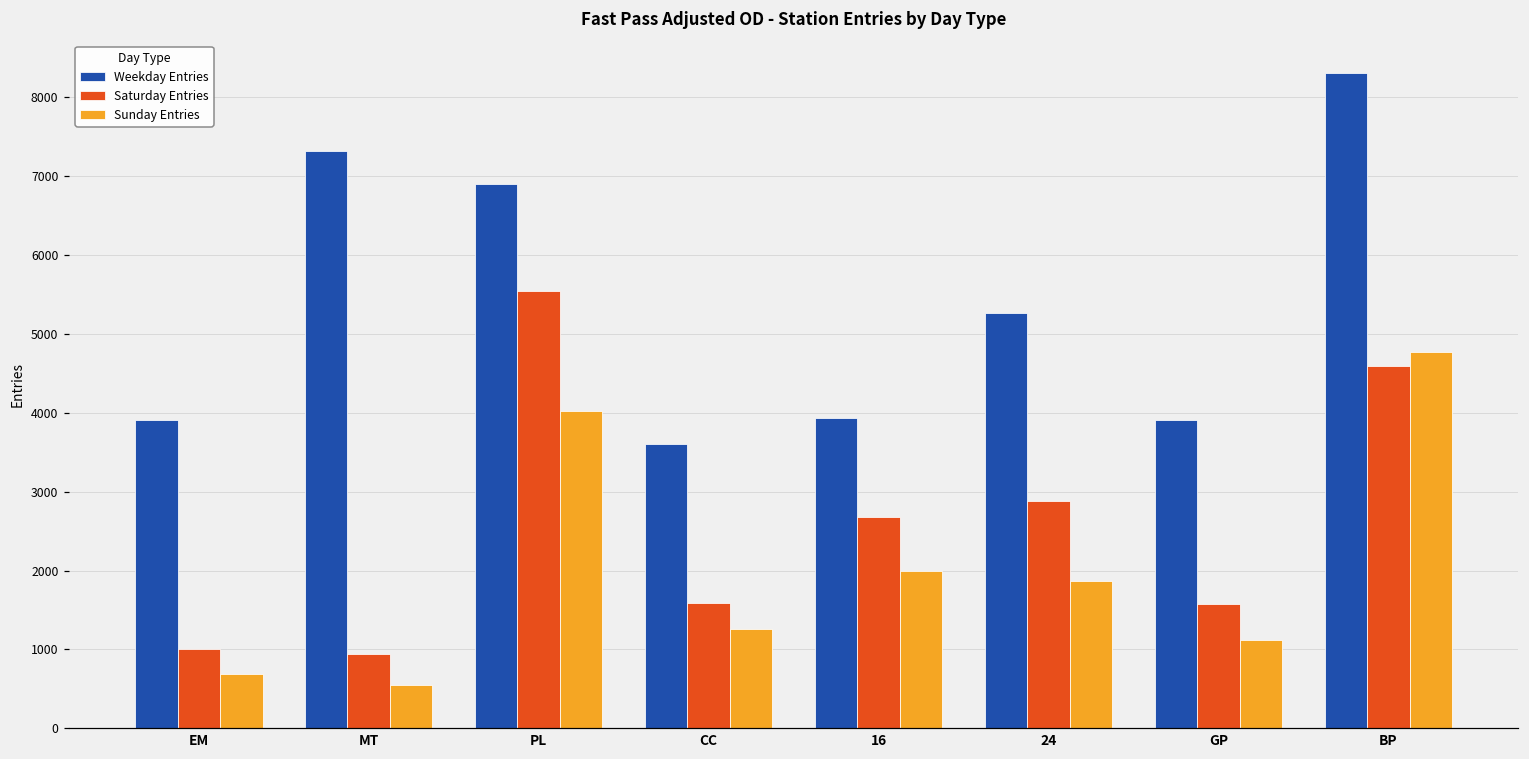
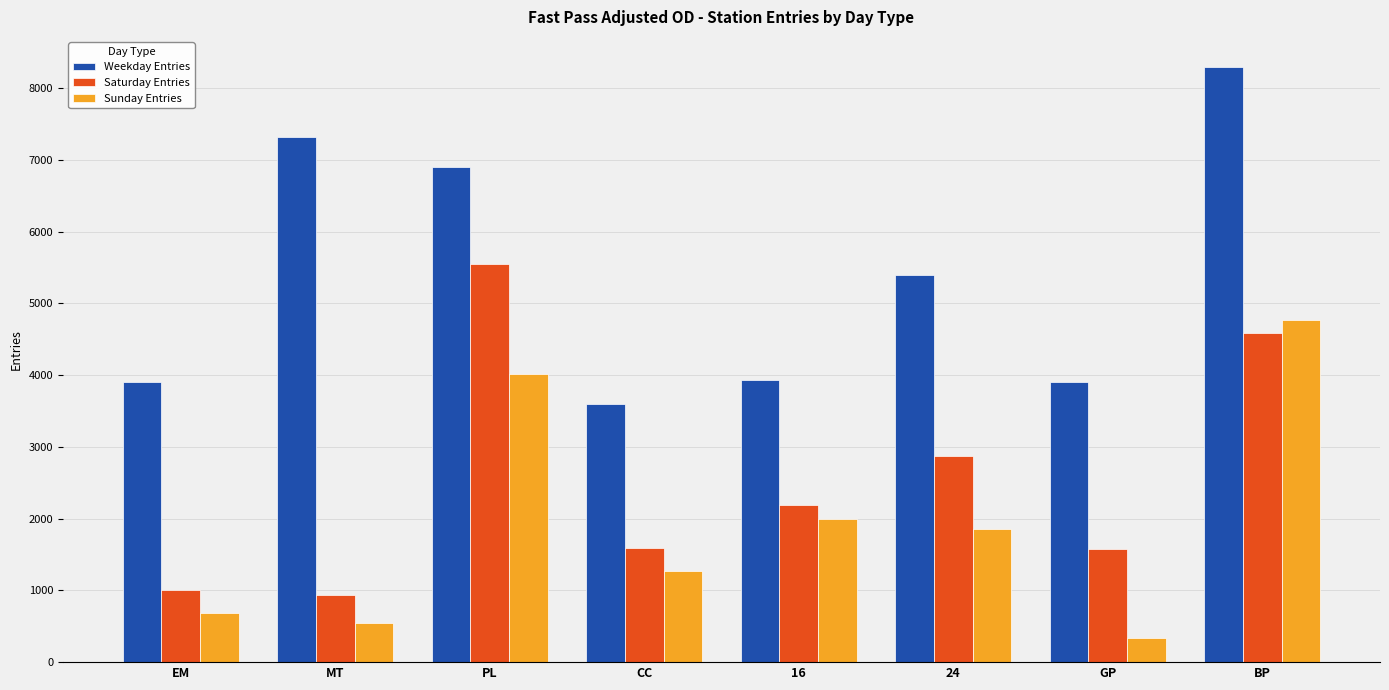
Saturday Entries, 16: 2700 -> 2200
Weekday Entries, 24: 5300 -> 5400
Sunday Entries, GP: 1100 -> 300
